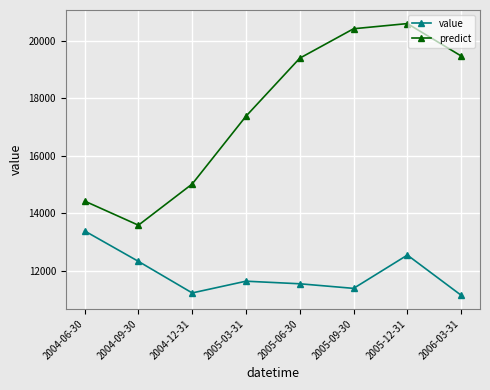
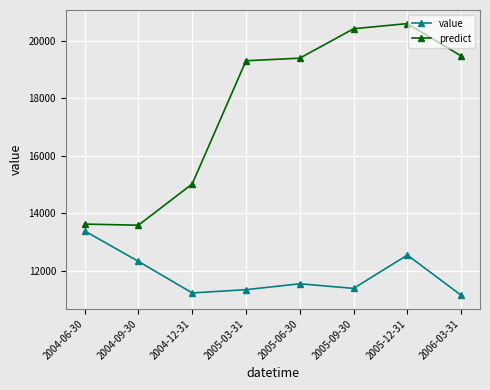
predict, 2004-06-30: 14400 -> 13600
value, 2005-03-31: 11600 -> 11300
predict, 2005-03-31: 17400 -> 19300
